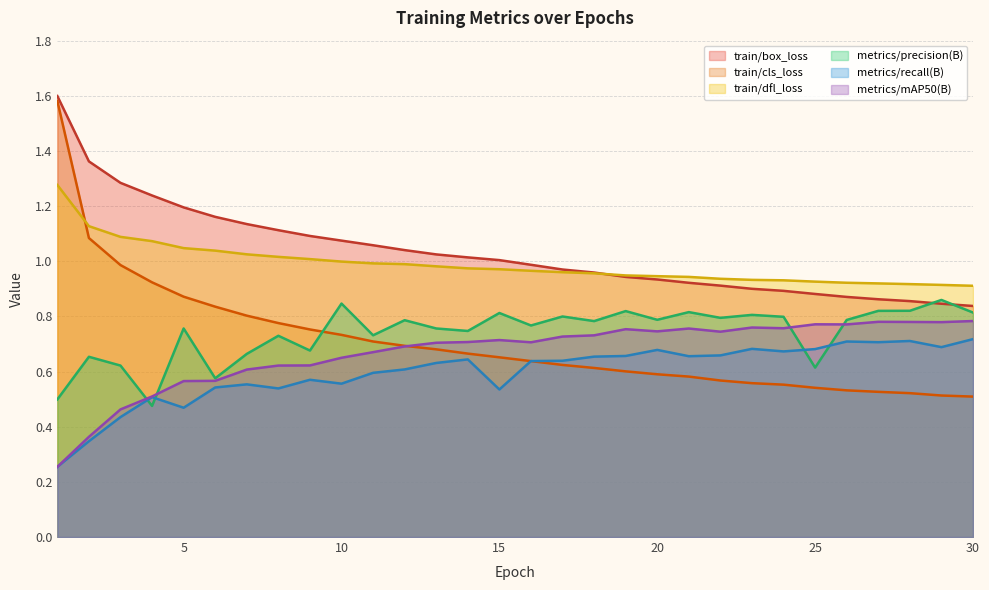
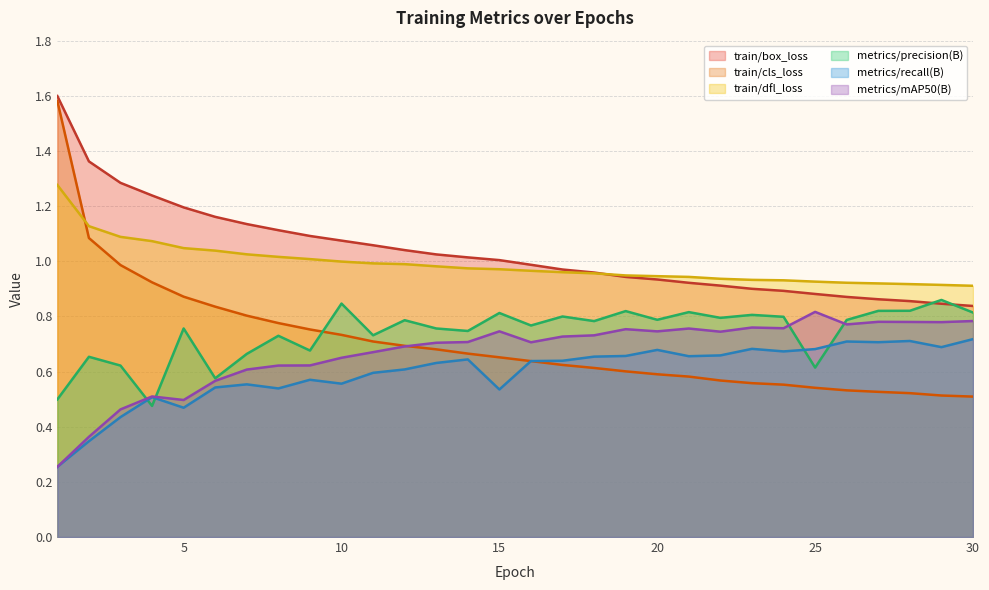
metrics/mAP50(B), 5: 0.57 -> 0.50
metrics/mAP50(B), 15: 0.71 -> 0.75
metrics/mAP50(B), 25: 0.77 -> 0.82
